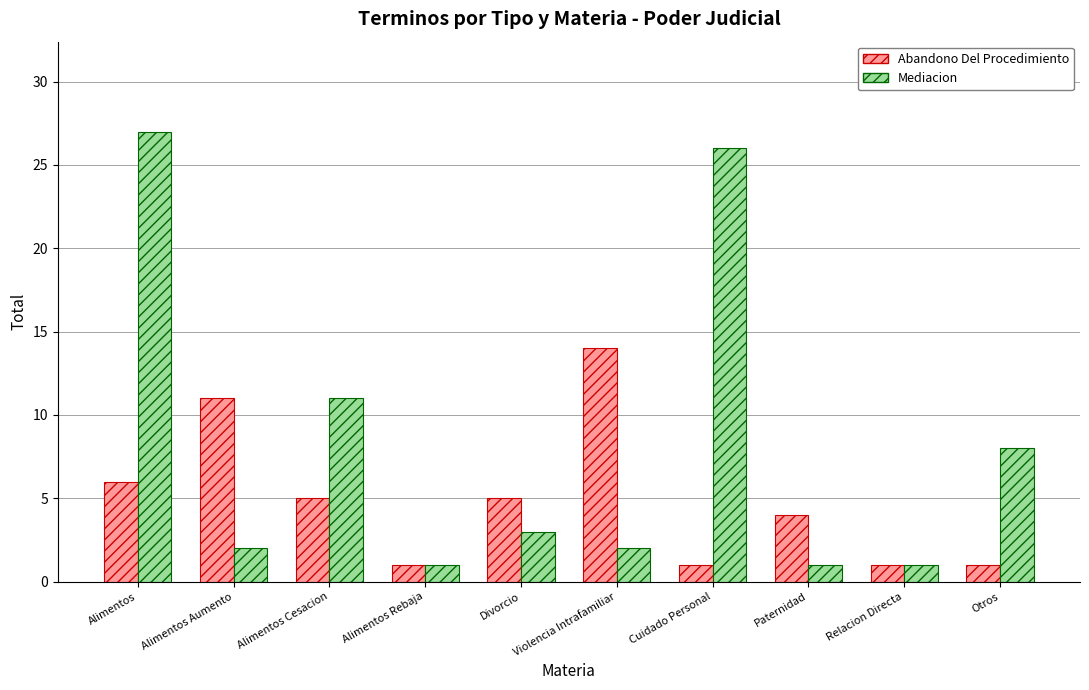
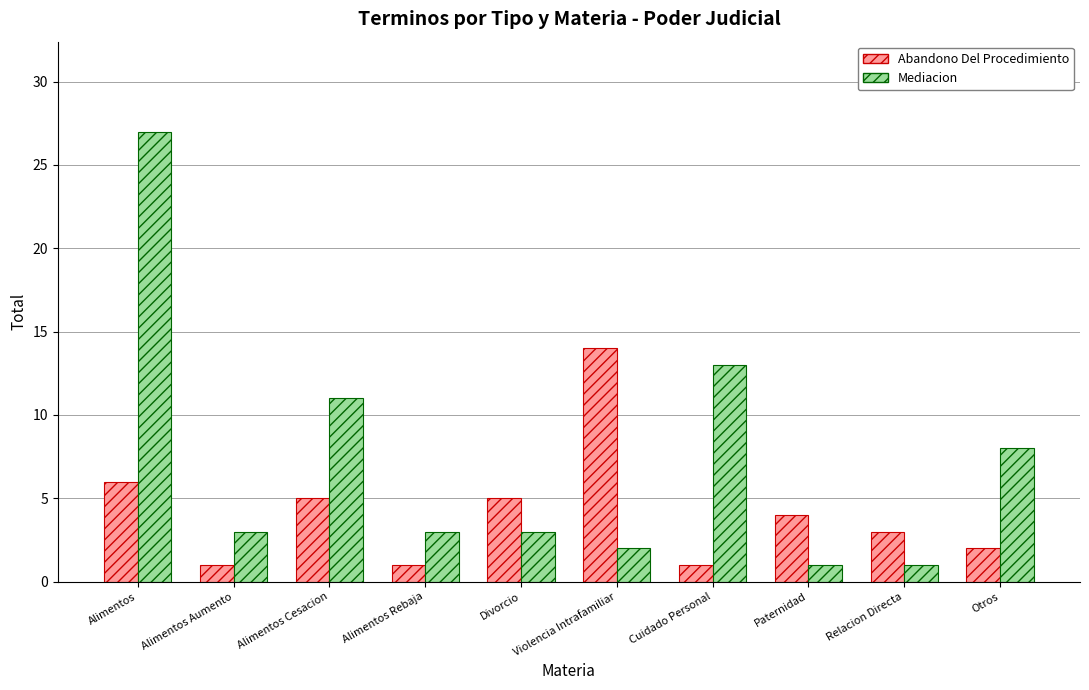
Abandono Del Procedimiento, Alimentos Aumento: 11 -> 1
Mediacion, Alimentos Aumento: 2 -> 3
Mediacion, Alimentos Rebaja: 1 -> 3
Mediacion, Cuidado Personal: 26 -> 13
Abandono Del Procedimiento, Relacion Directa: 1 -> 3
Abandono Del Procedimiento, Otros: 1 -> 2
